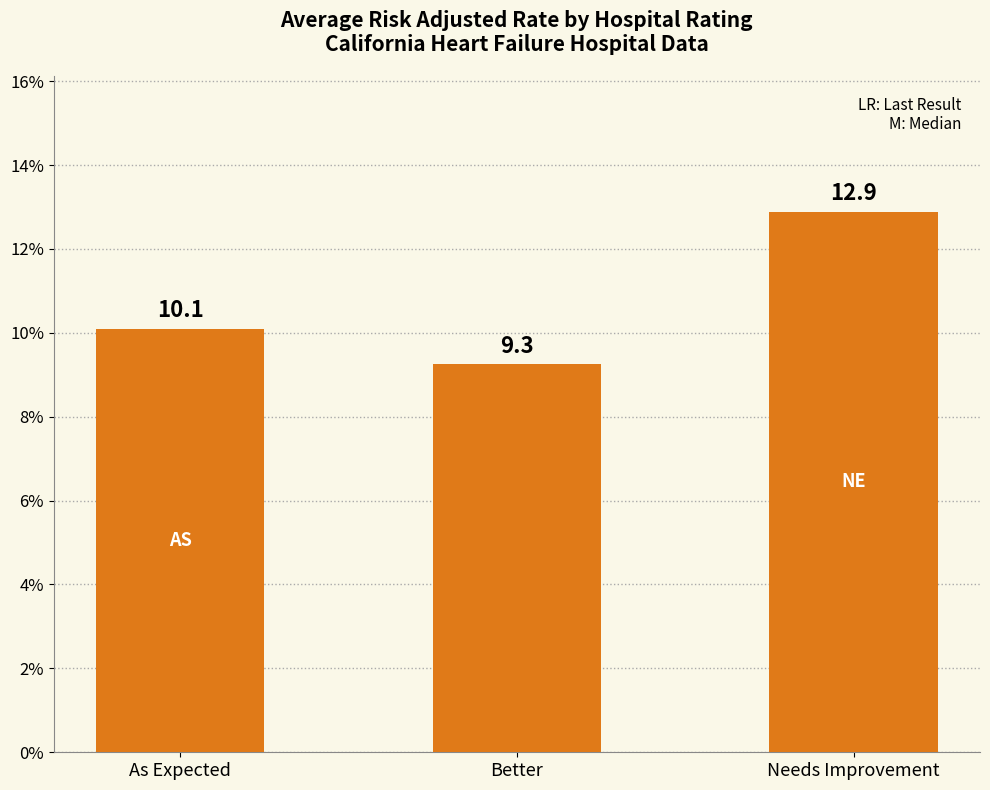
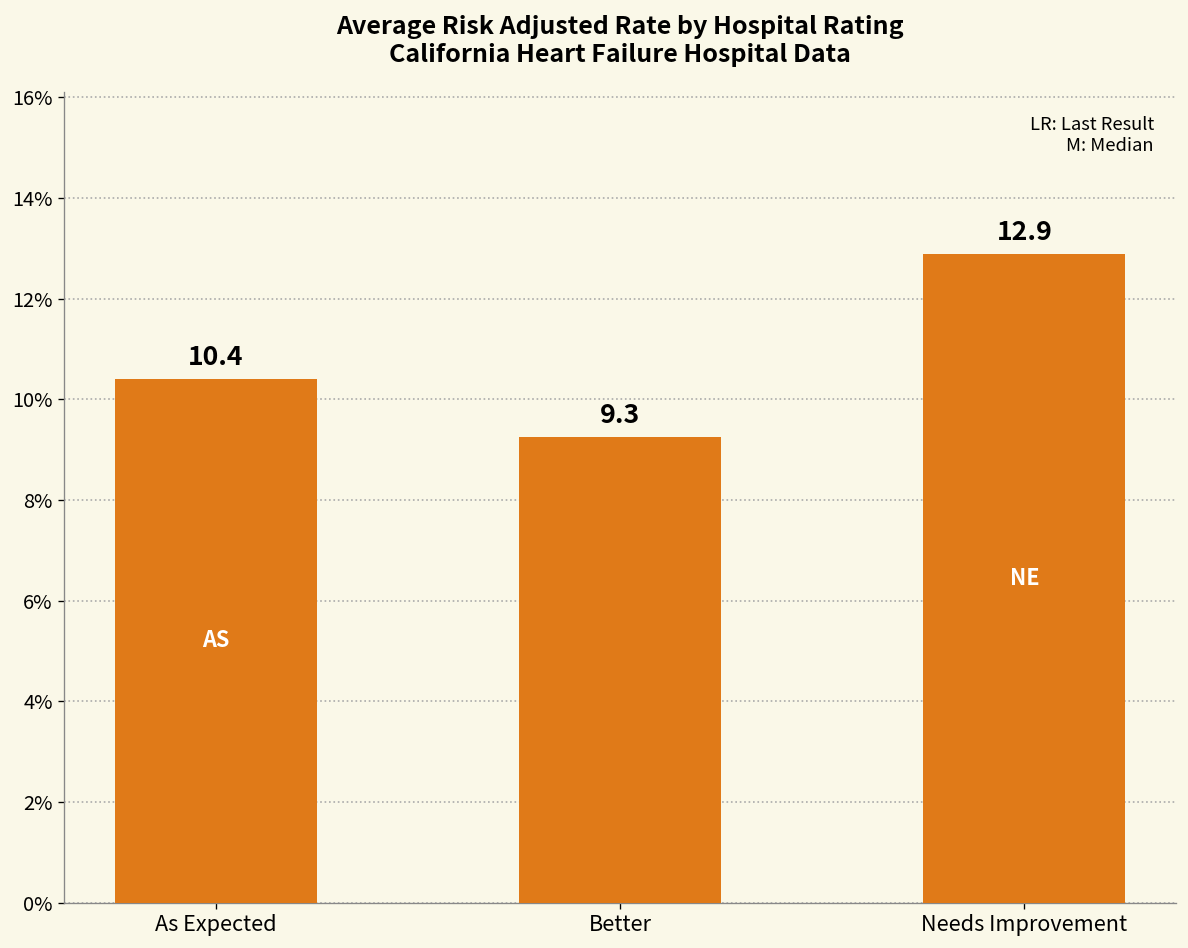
As Expected: 10.1 -> 10.4
